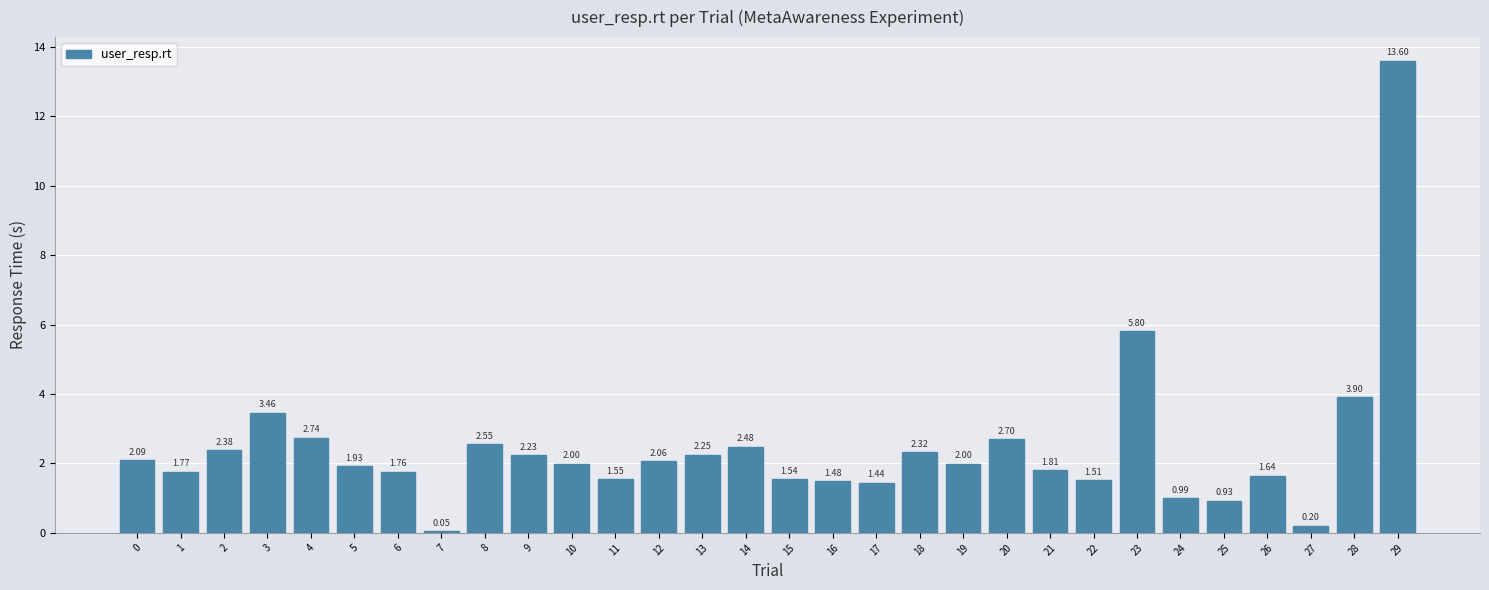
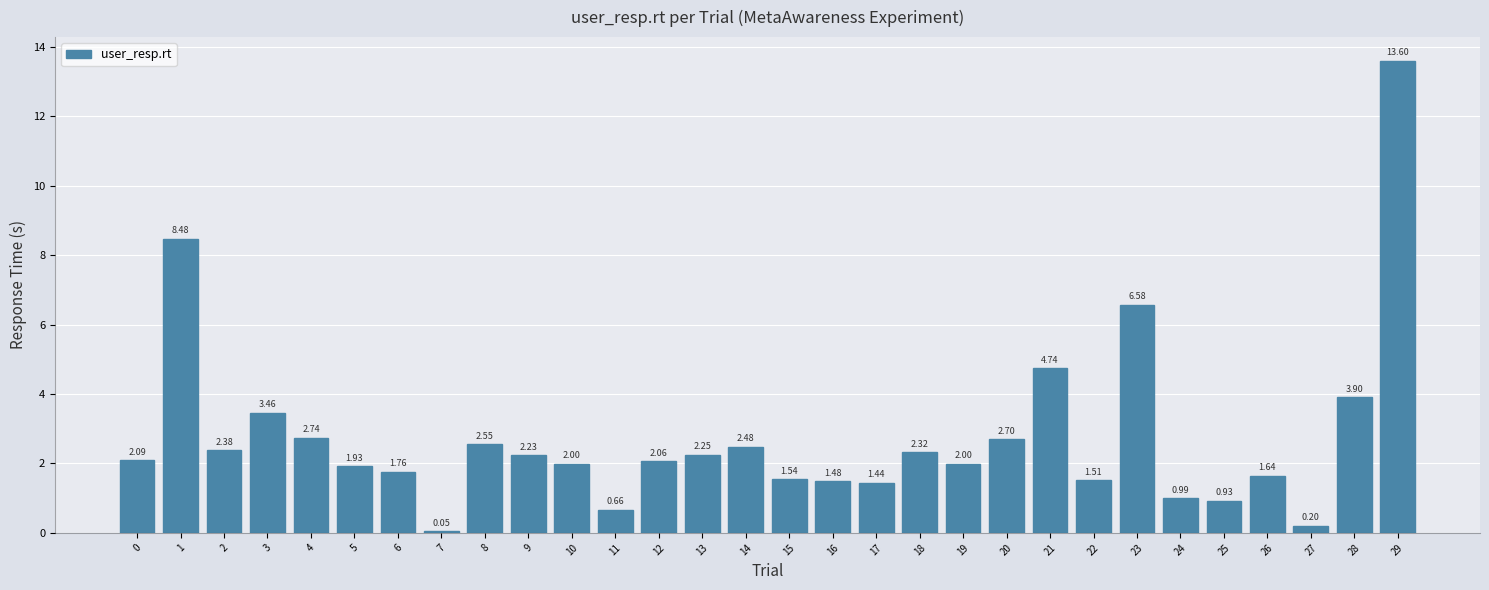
1: 1.77 -> 8.48
11: 1.55 -> 0.66
21: 1.81 -> 4.74
23: 5.80 -> 6.58
